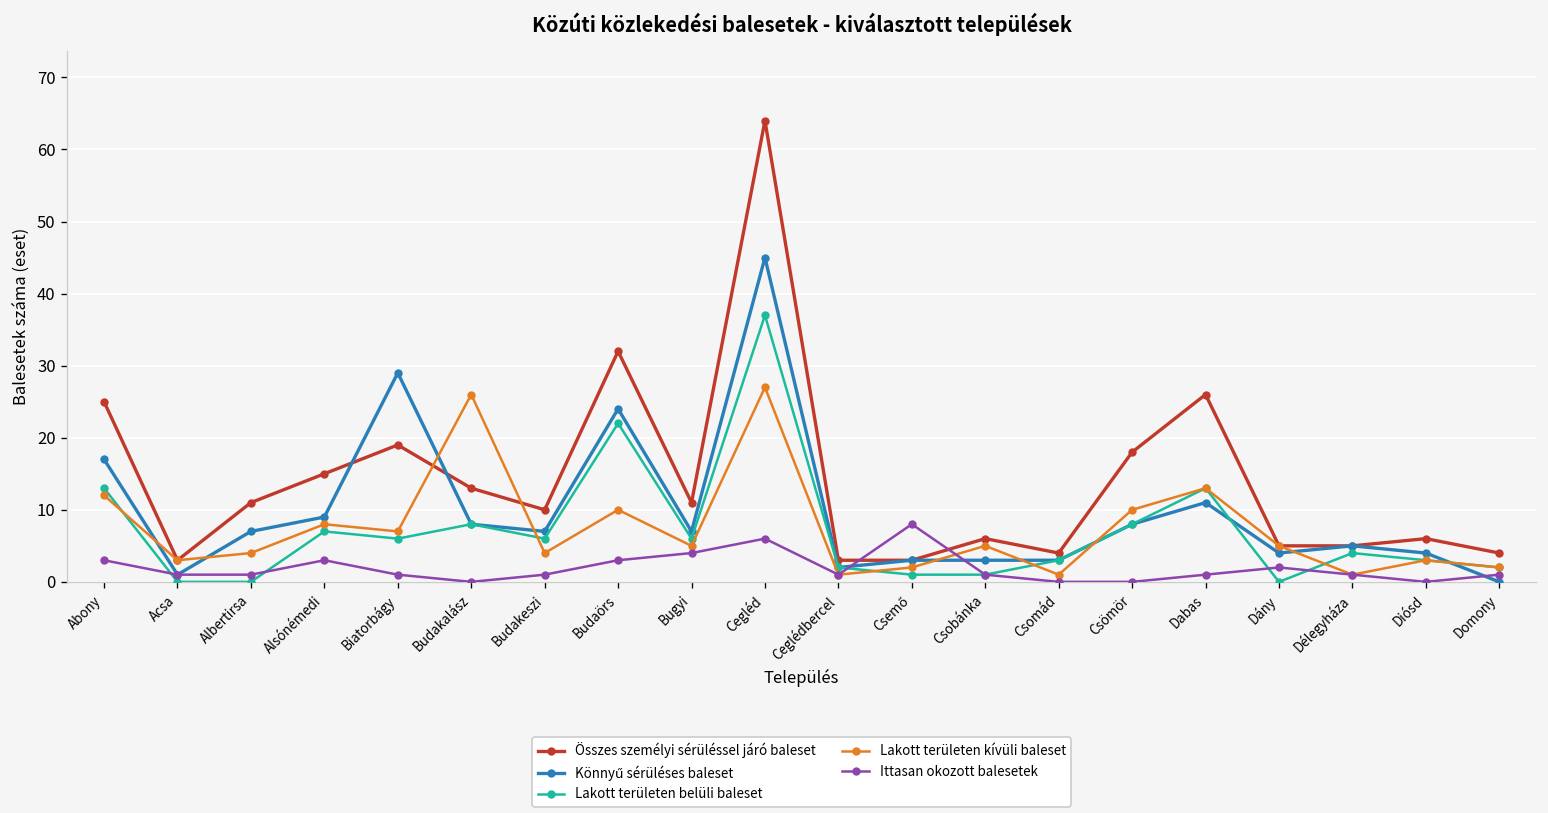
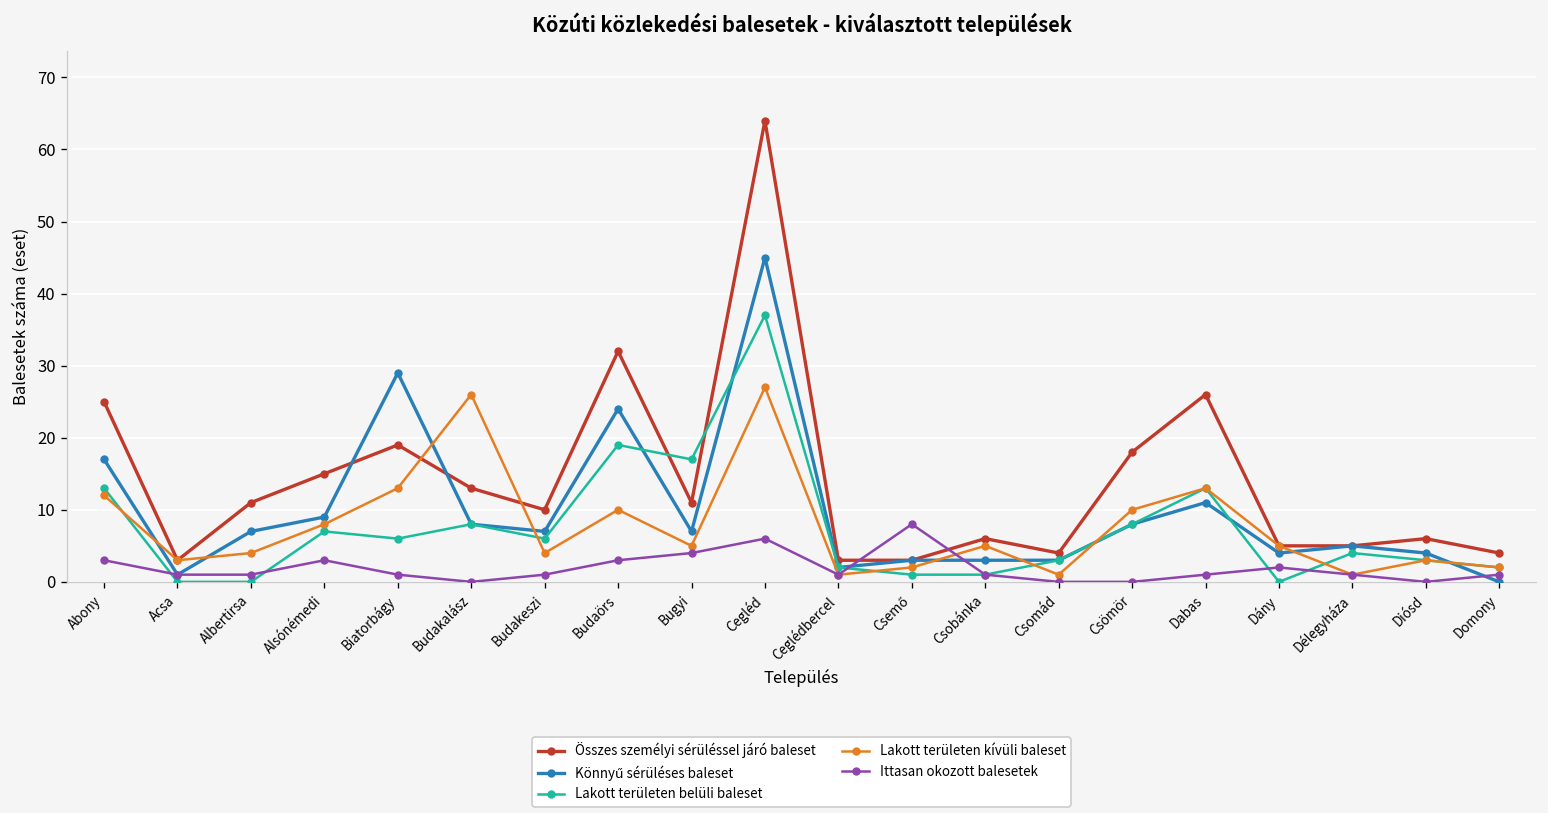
Lakott területen kívüli baleset, Biatorbágy: 7 -> 13
Lakott területen belüli baleset, Budaörs: 22 -> 19
Lakott területen belüli baleset, Bugyi: 6 -> 17
